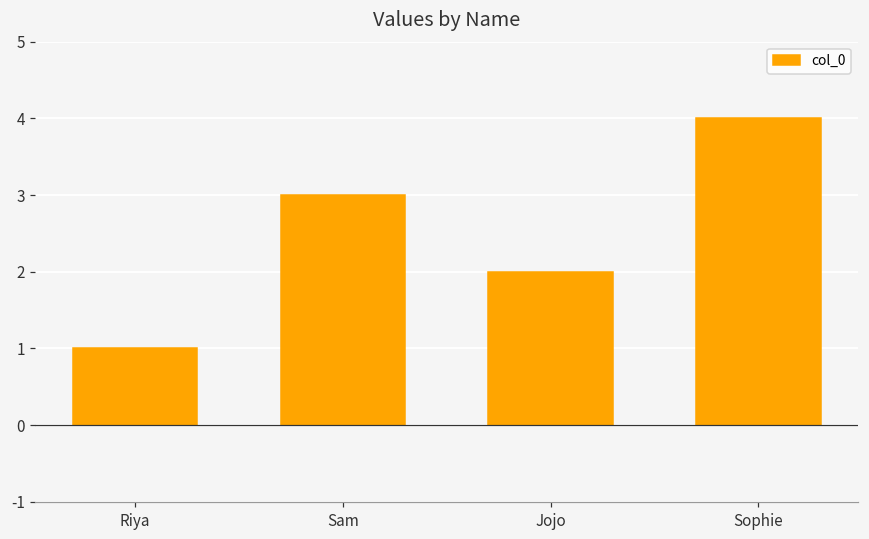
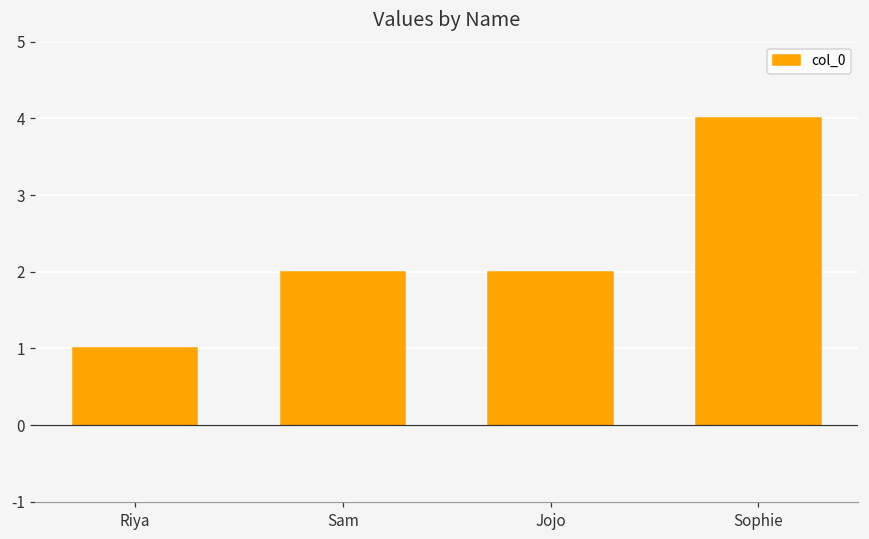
Sam: 3 -> 2
